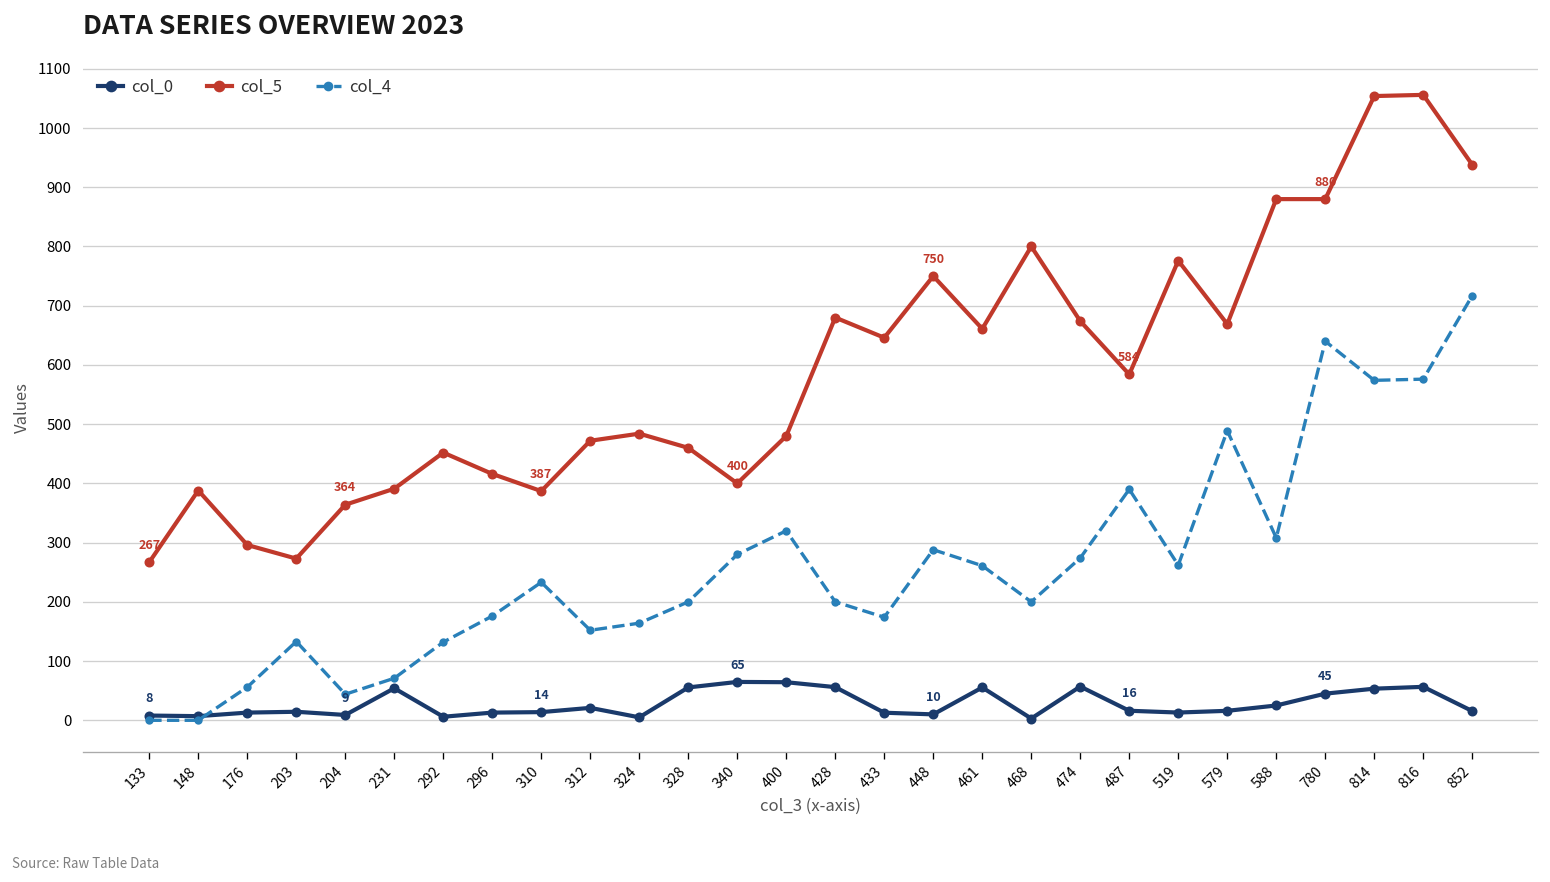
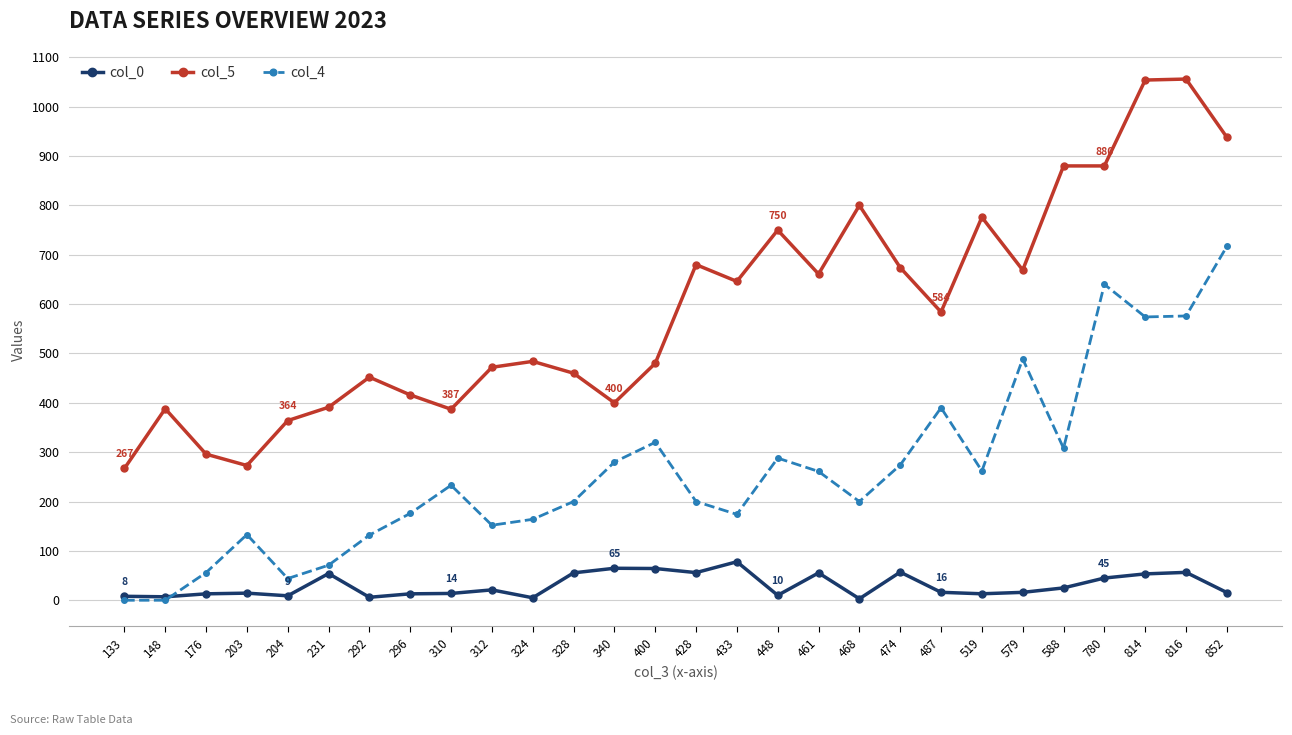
col_0, 433: 10 -> 80
